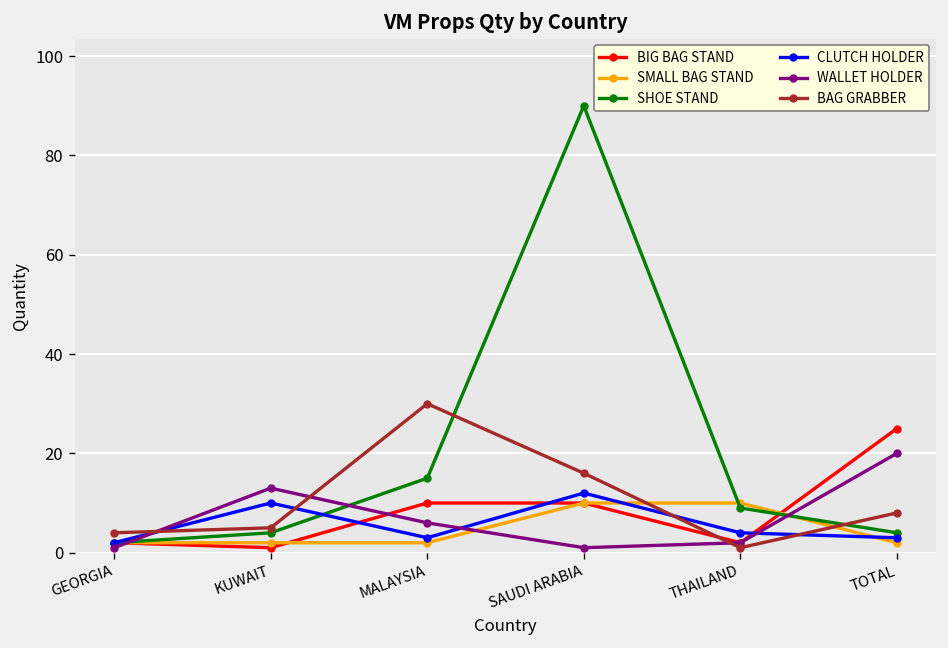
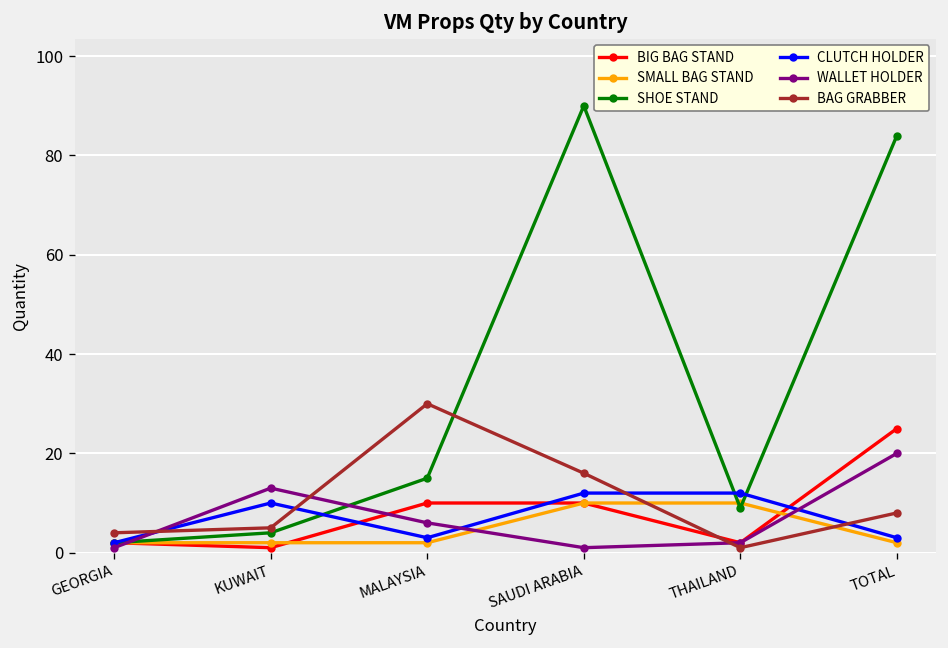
CLUTCH HOLDER, THAILAND: 4 -> 12
SHOE STAND, TOTAL: 4 -> 84
